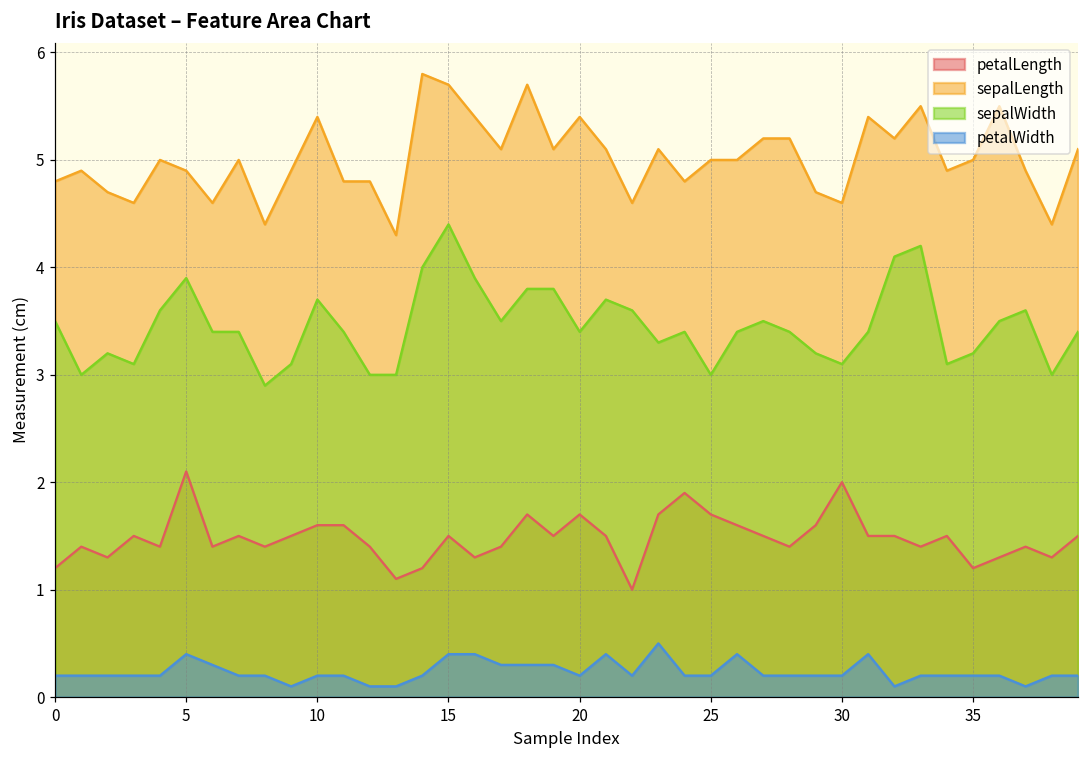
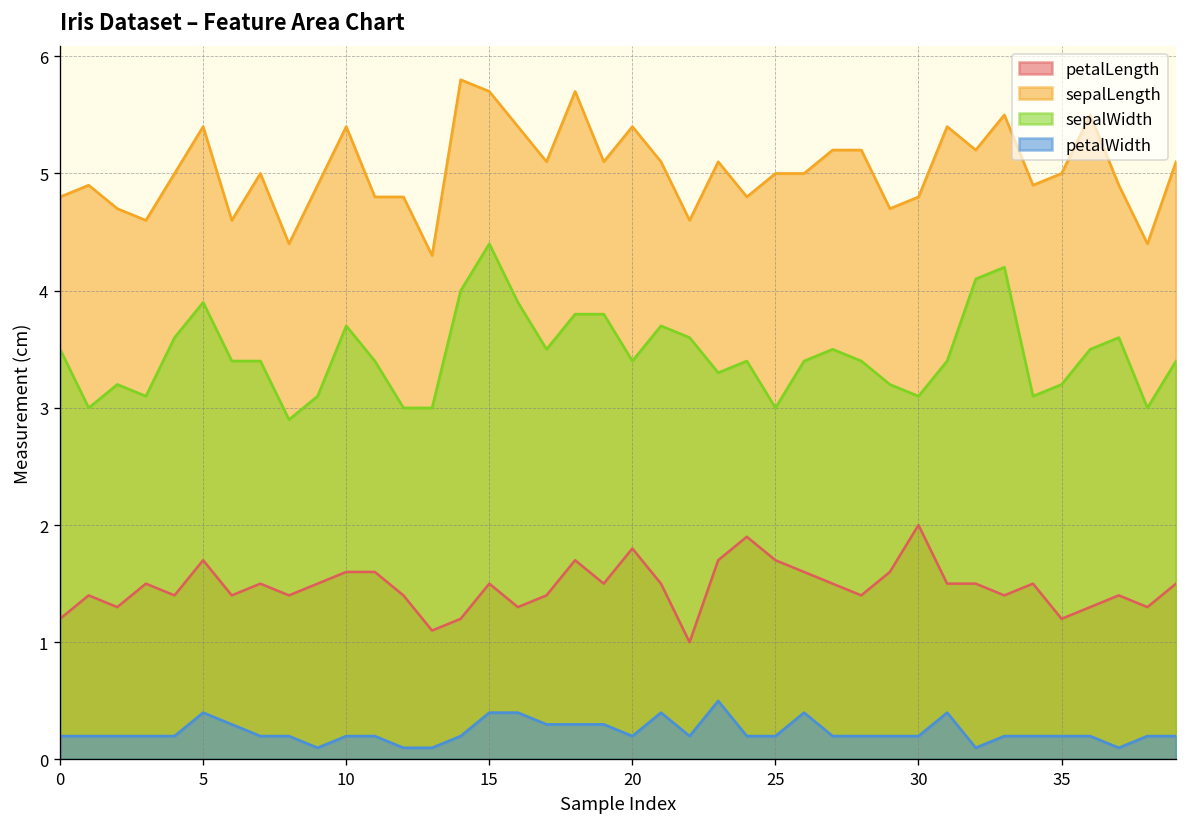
petalLength, 5: 2.1 -> 1.7
sepalLength, 5: 4.9 -> 5.4
petalLength, 20: 1.7 -> 1.8
sepalLength, 30: 4.6 -> 4.8
